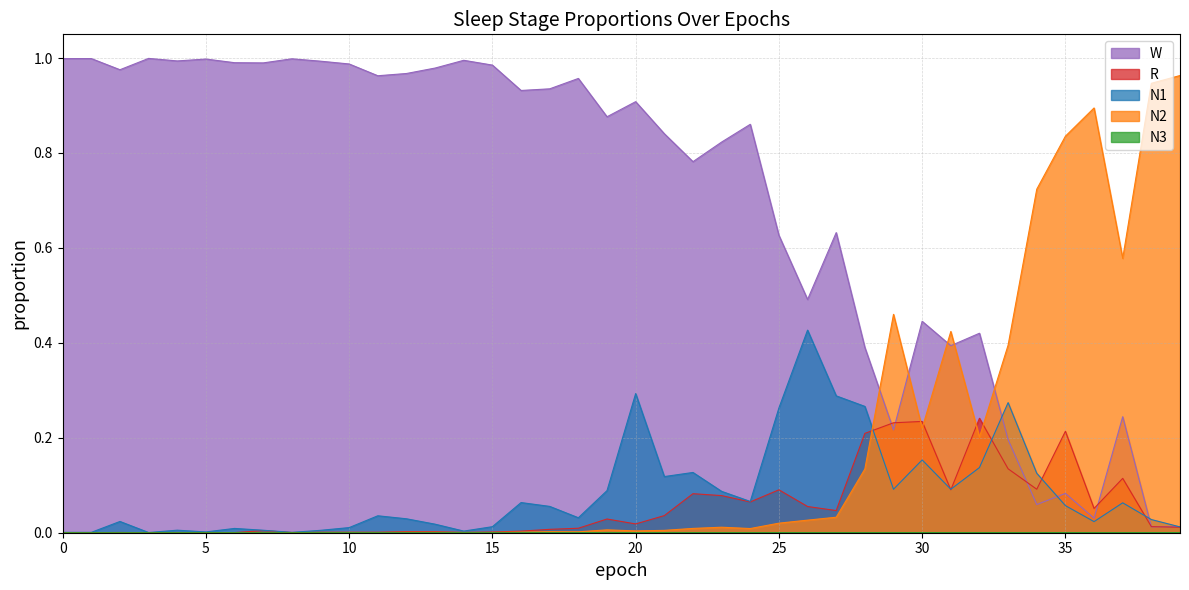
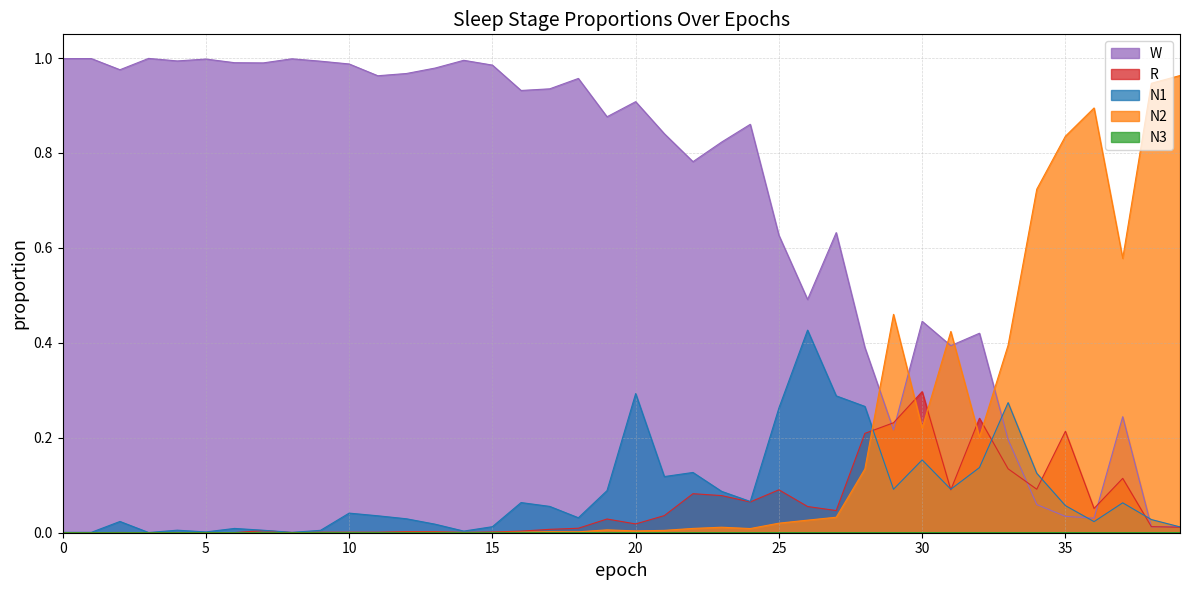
N1, 10: 0.01 -> 0.04
R, 30: 0.23 -> 0.30
W, 35: 0.08 -> 0.03
